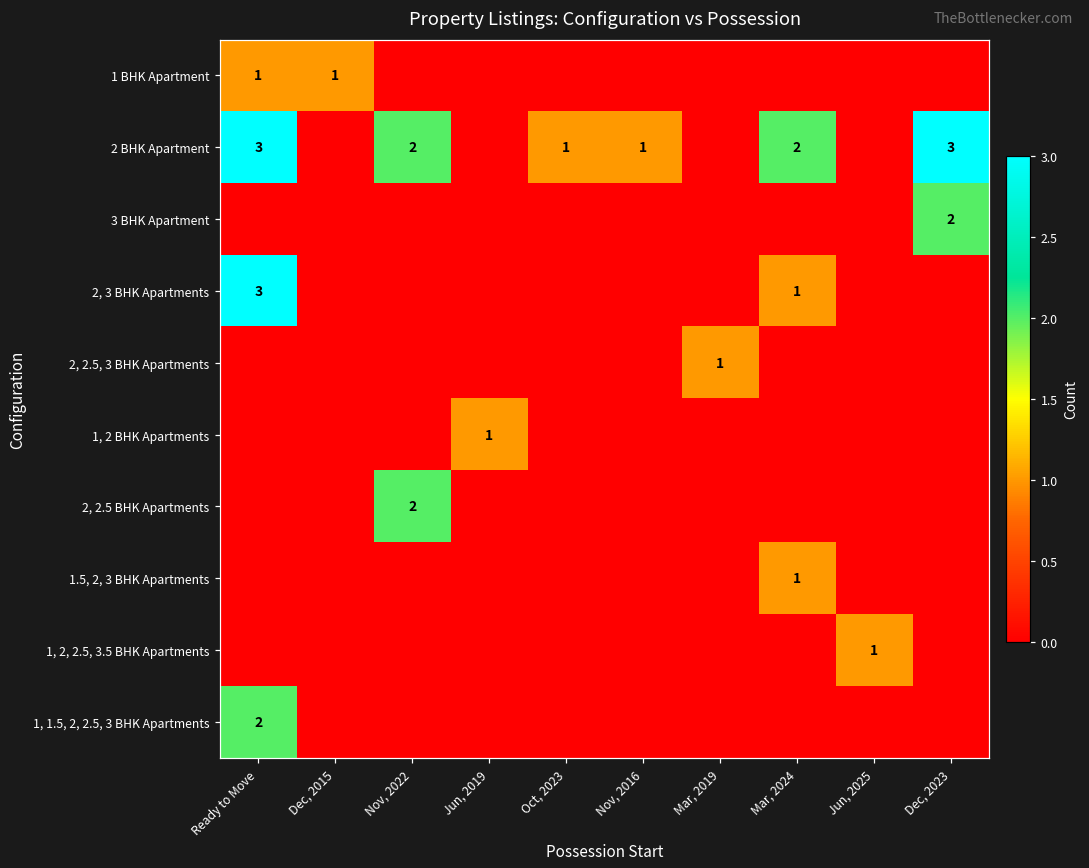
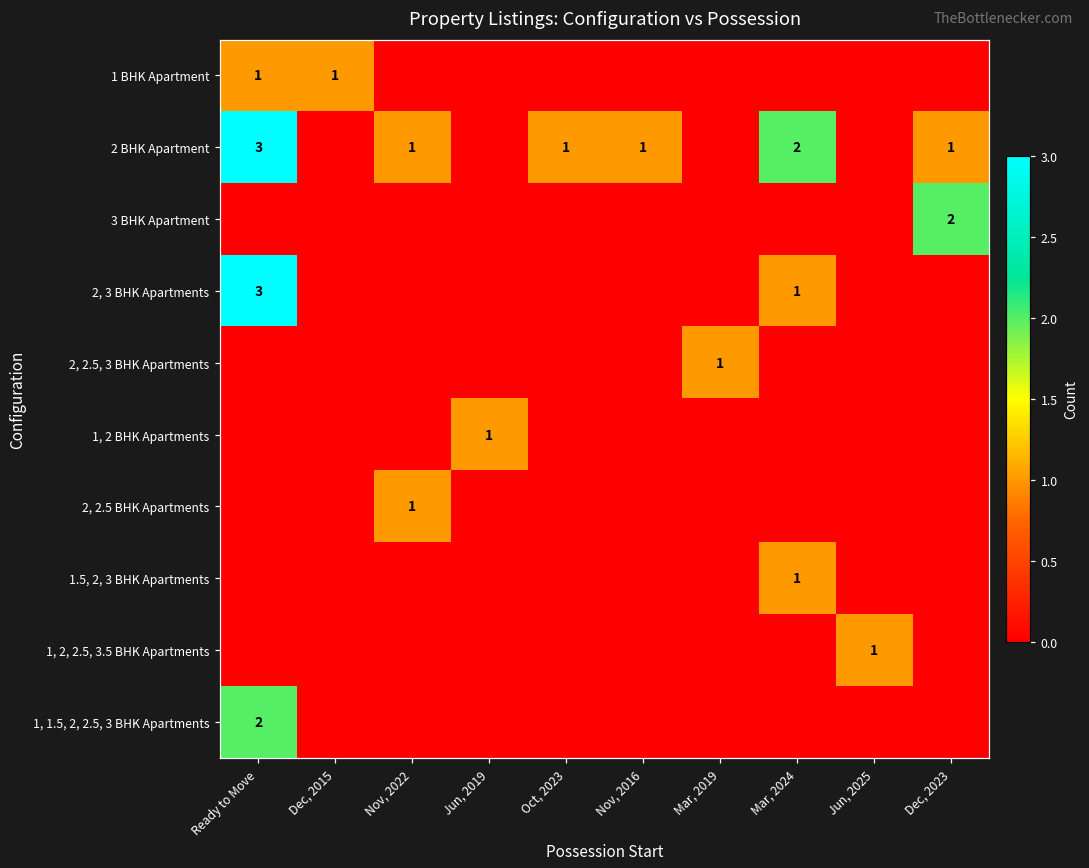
2 BHK Apartment, Nov, 2022: 2 -> 1
2 BHK Apartment, Dec, 2023: 3 -> 1
2, 2.5 BHK Apartments, Nov, 2022: 2 -> 1
